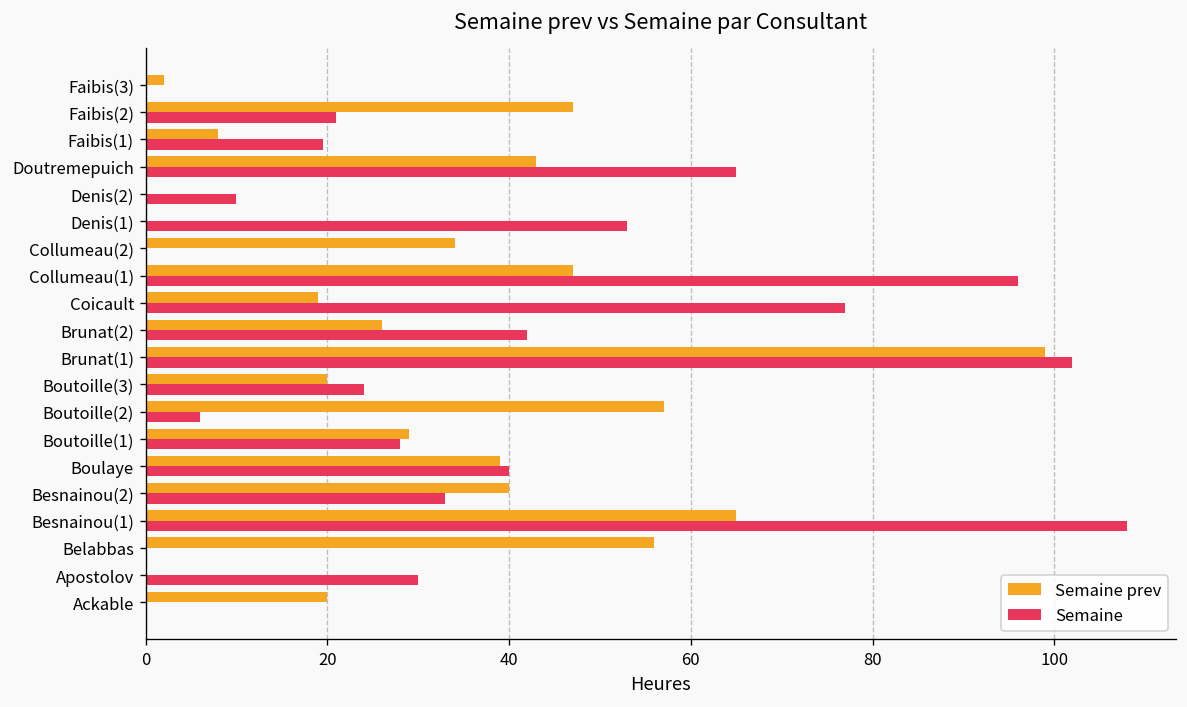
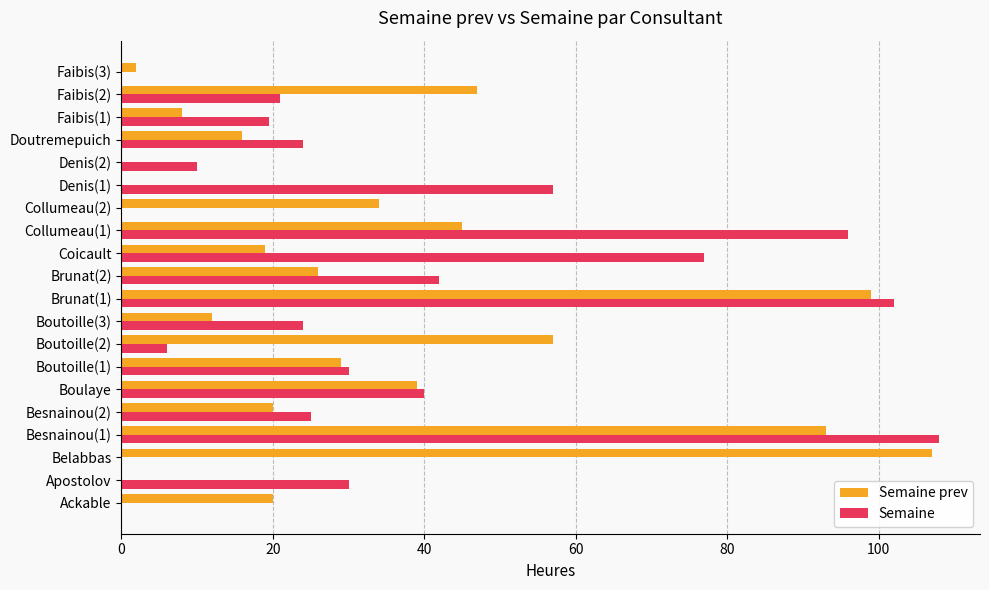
Semaine prev, Doutremepuich: 43 -> 16
Semaine, Doutremepuich: 65 -> 24
Semaine, Denis(1): 53 -> 57
Semaine prev, Collumeau(1): 47 -> 45
Semaine prev, Boutoille(3): 20 -> 12
Semaine, Boutoille(1): 28 -> 30
Semaine prev, Besnainou(2): 40 -> 20
Semaine, Besnainou(2): 33 -> 25
Semaine prev, Besnainou(1): 65 -> 93
Semaine prev, Belabbas: 56 -> 107
